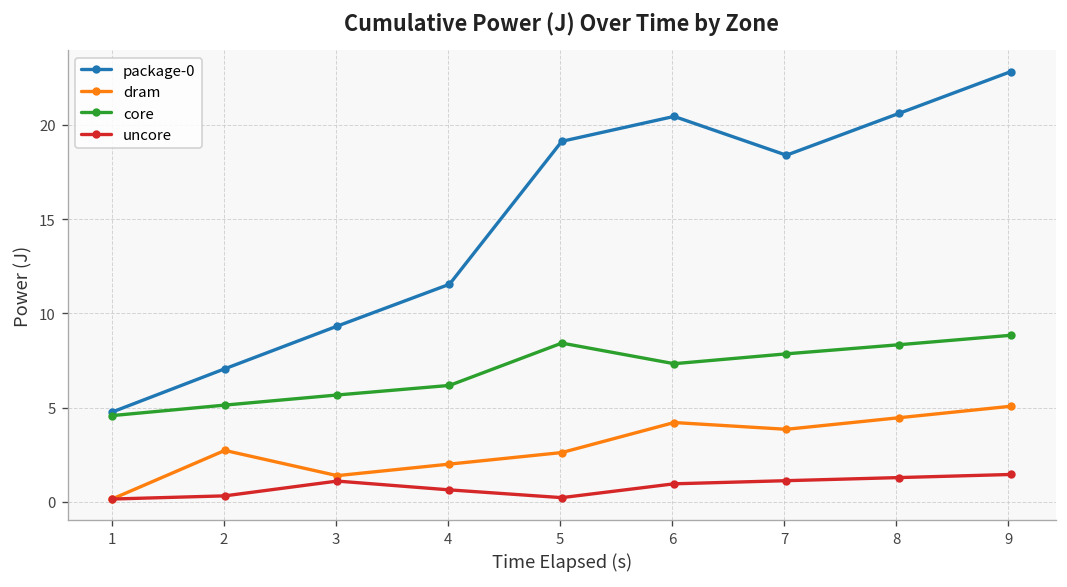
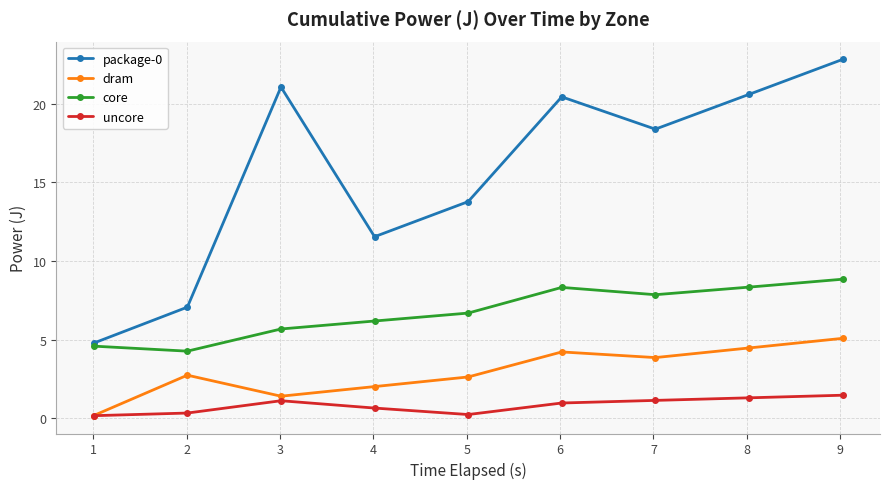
core, 2: 5.1 -> 4.3
package-0, 3: 9.3 -> 21.1
package-0, 5: 19.1 -> 13.8
core, 5: 8.4 -> 6.7
core, 6: 7.3 -> 8.3
